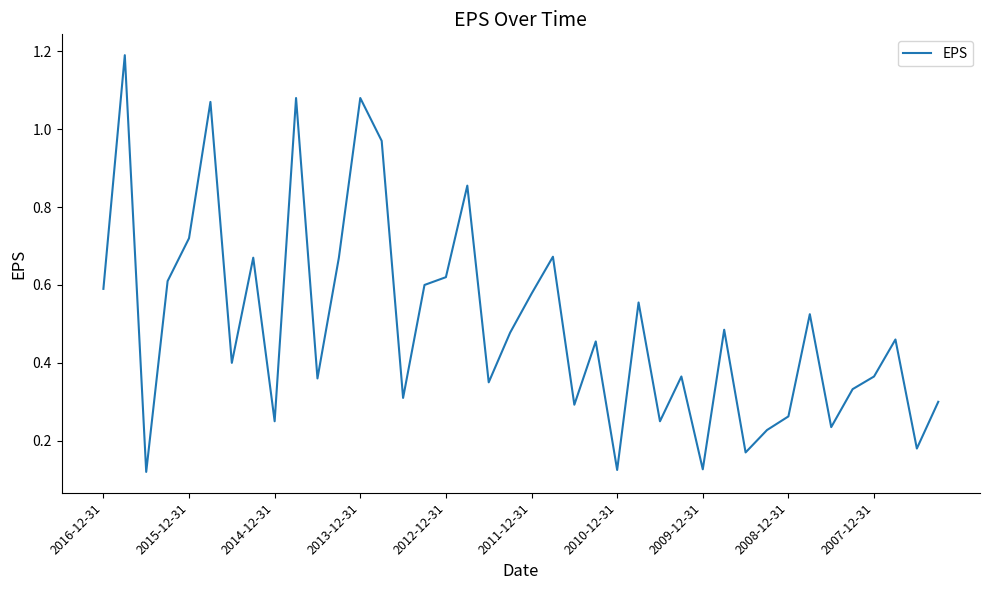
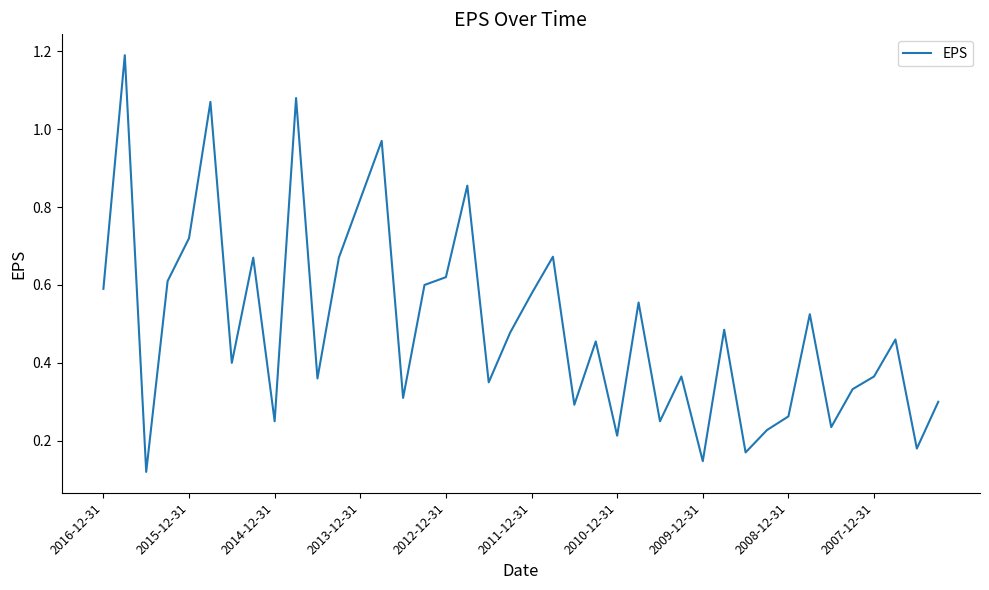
2013-12-31: 1.08 -> 0.82
2010-12-31: 0.13 -> 0.21
2009-12-31: 0.13 -> 0.15
